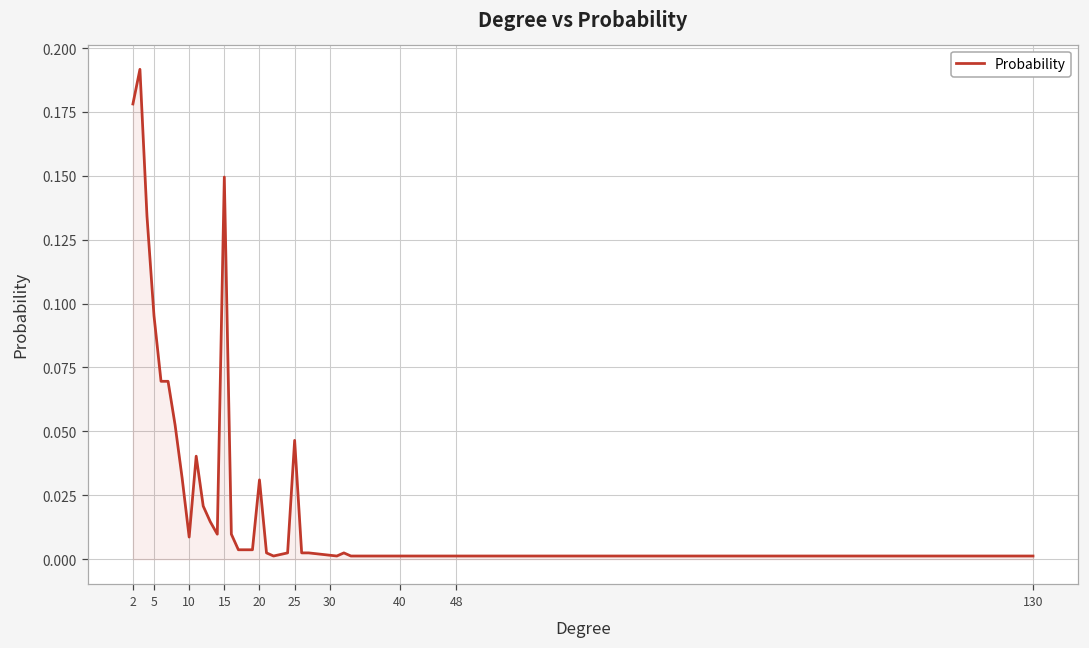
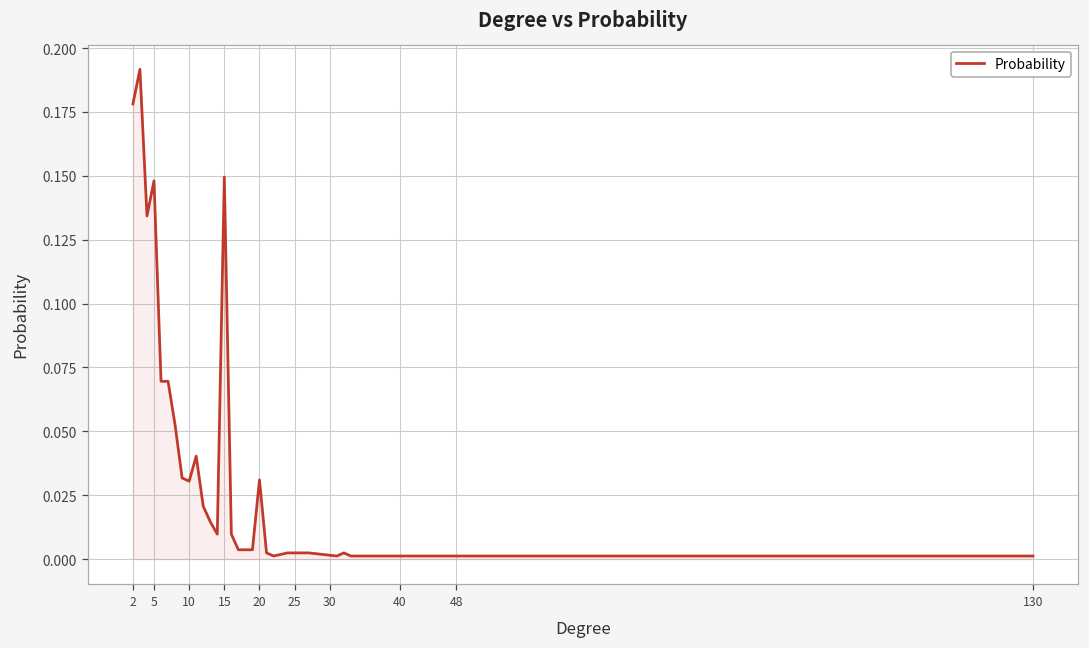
5: 0.095 -> 0.148
10: 0.009 -> 0.031
25: 0.046 -> 0.002
